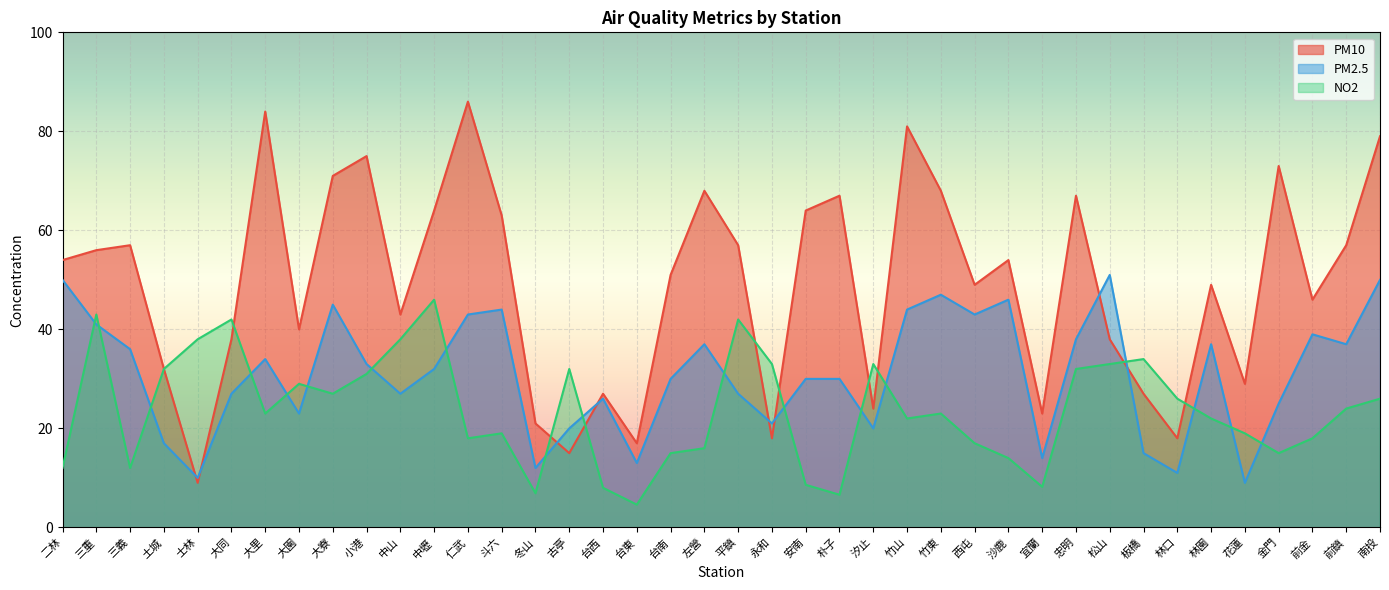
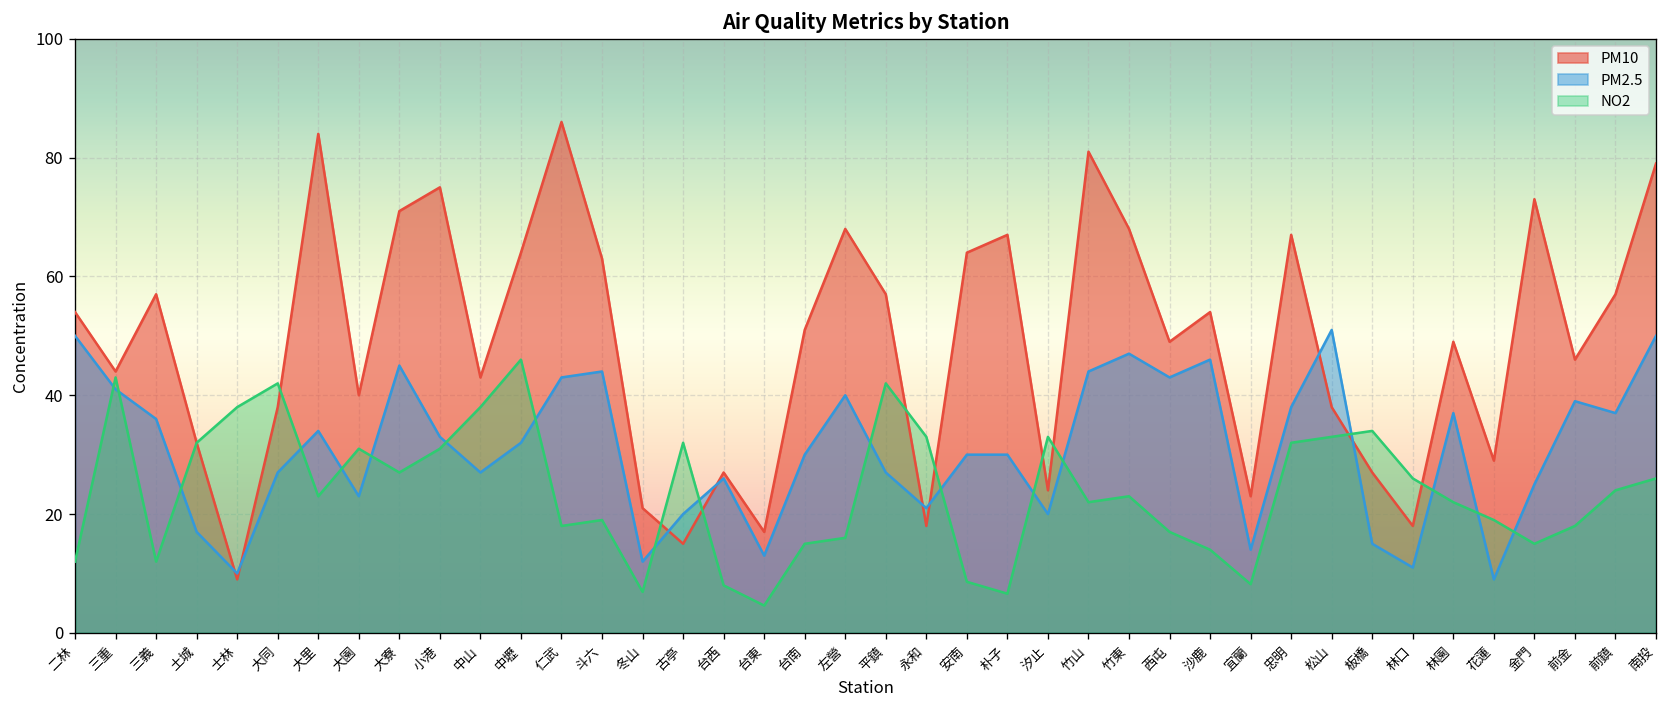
PM10, 三重: 56 -> 44
NO2, 大園: 29 -> 31
PM2.5, 左營: 37 -> 40
